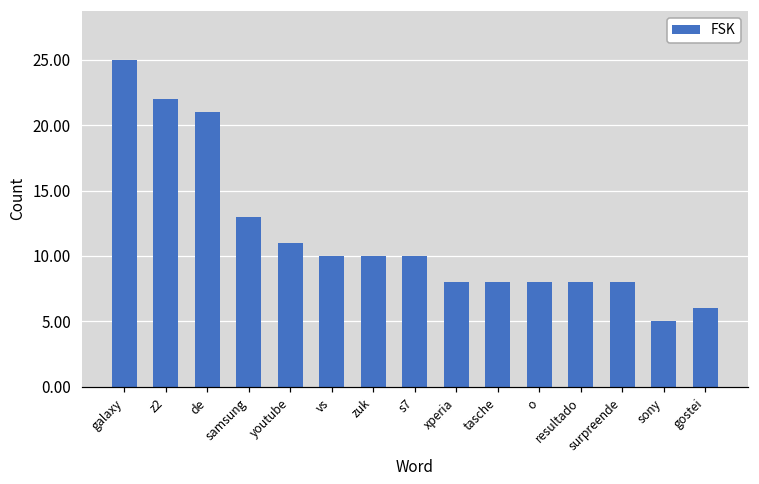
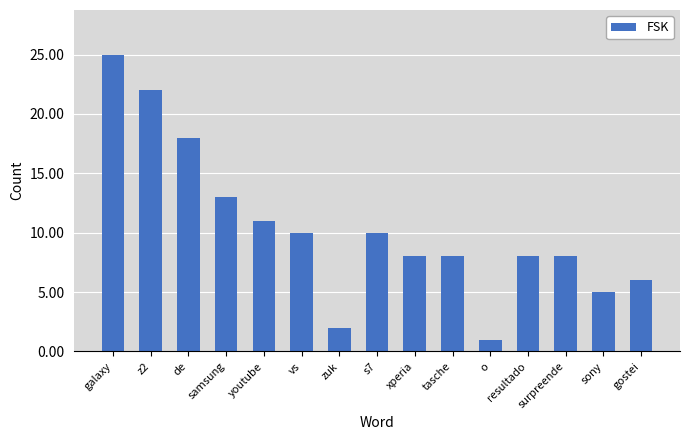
de: 21 -> 18
zuk: 10 -> 2
o: 8 -> 1
